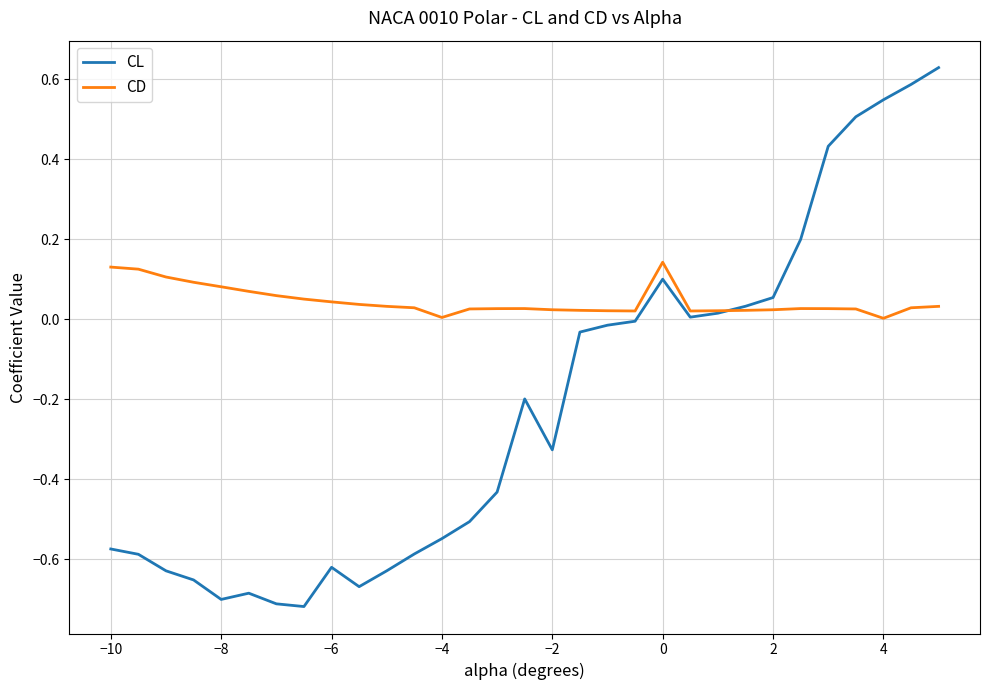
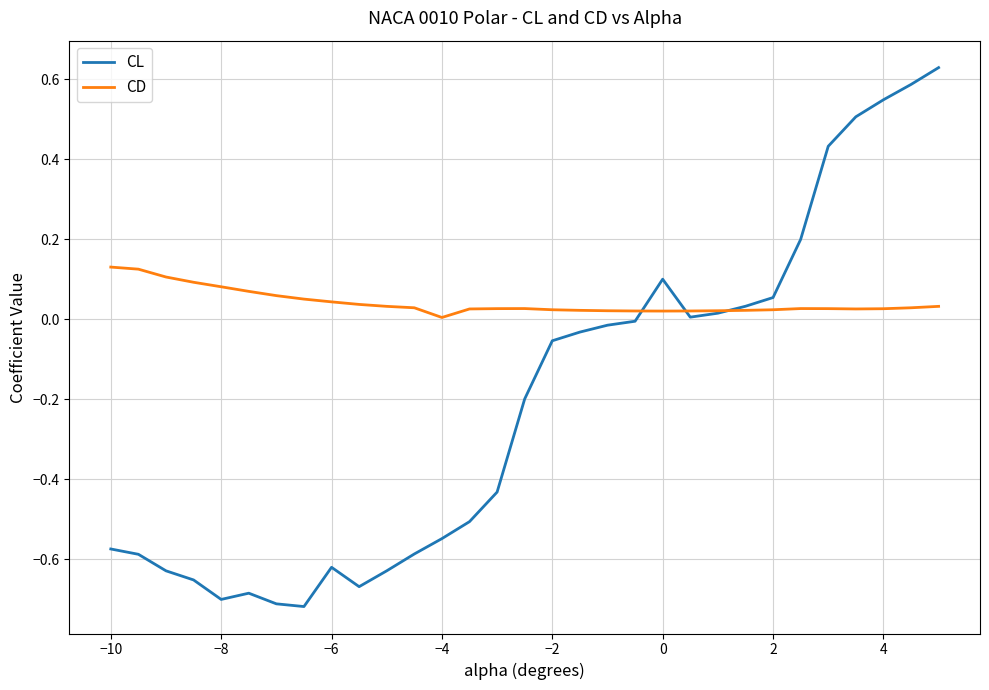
CL, −2: -0.33 -> -0.05
CD, 0: 0.14 -> 0.02
CD, 4: 0.00 -> 0.03
